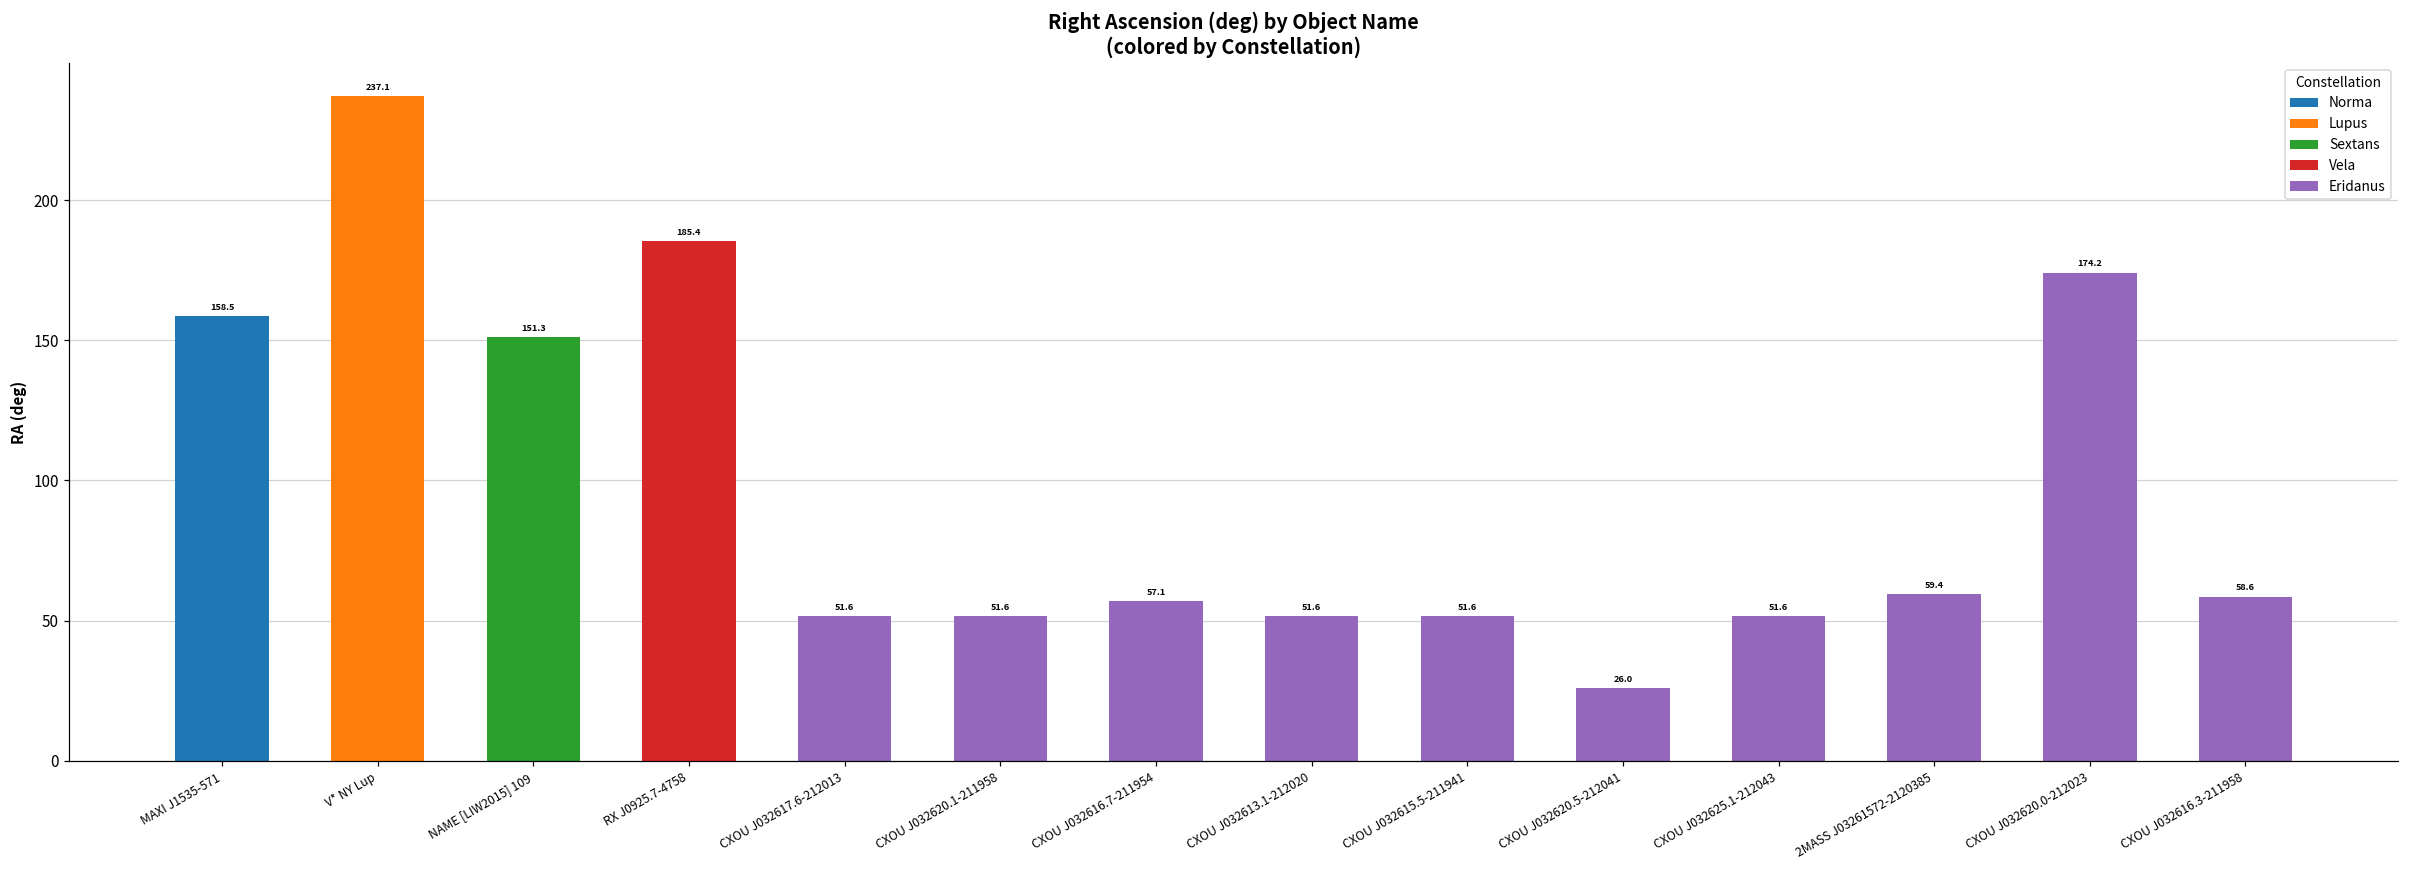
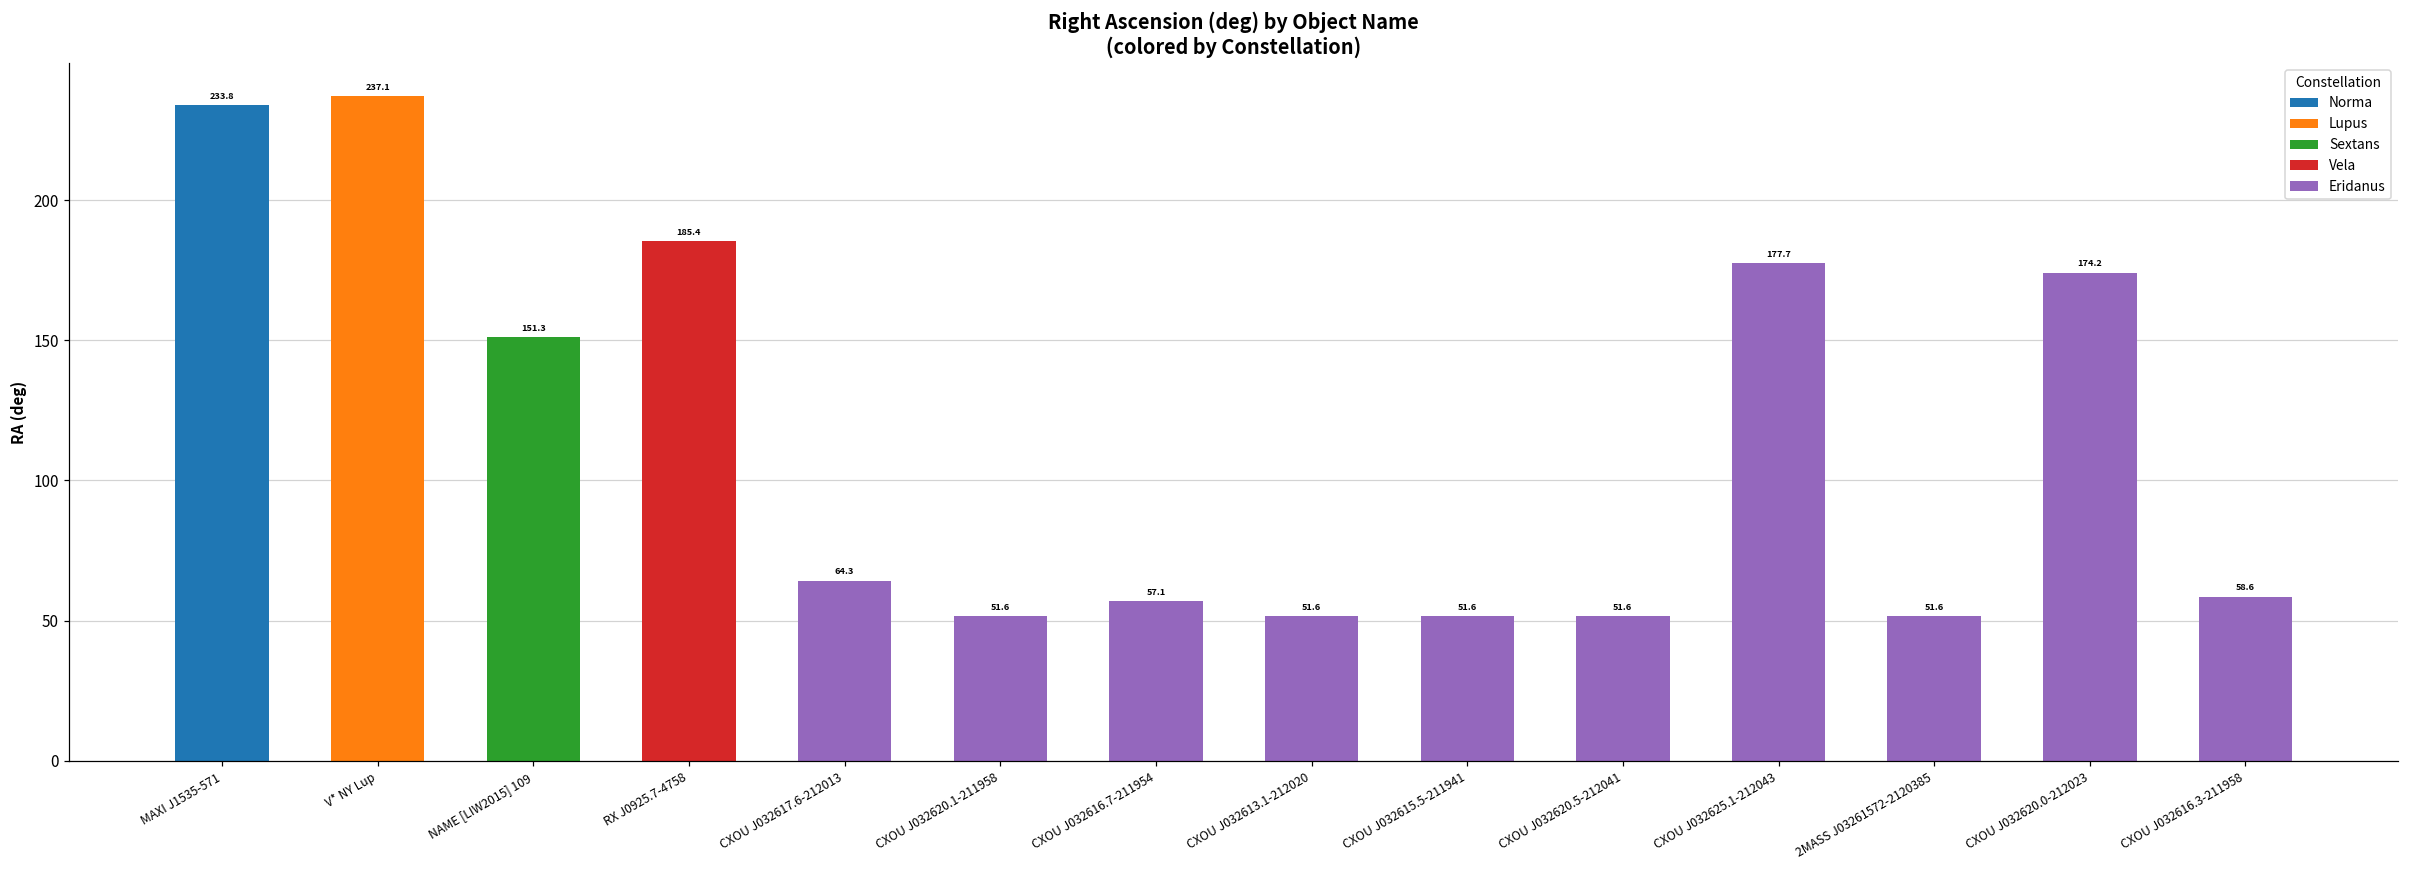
MAXI J1535-571: 158.5 -> 233.8
CXOU J032617.6-212013: 51.6 -> 64.3
CXOU J032620.5-212041: 26.0 -> 51.6
CXOU J032625.1-212043: 51.6 -> 177.7
2MASS J03261572-2120385: 59.4 -> 51.6
